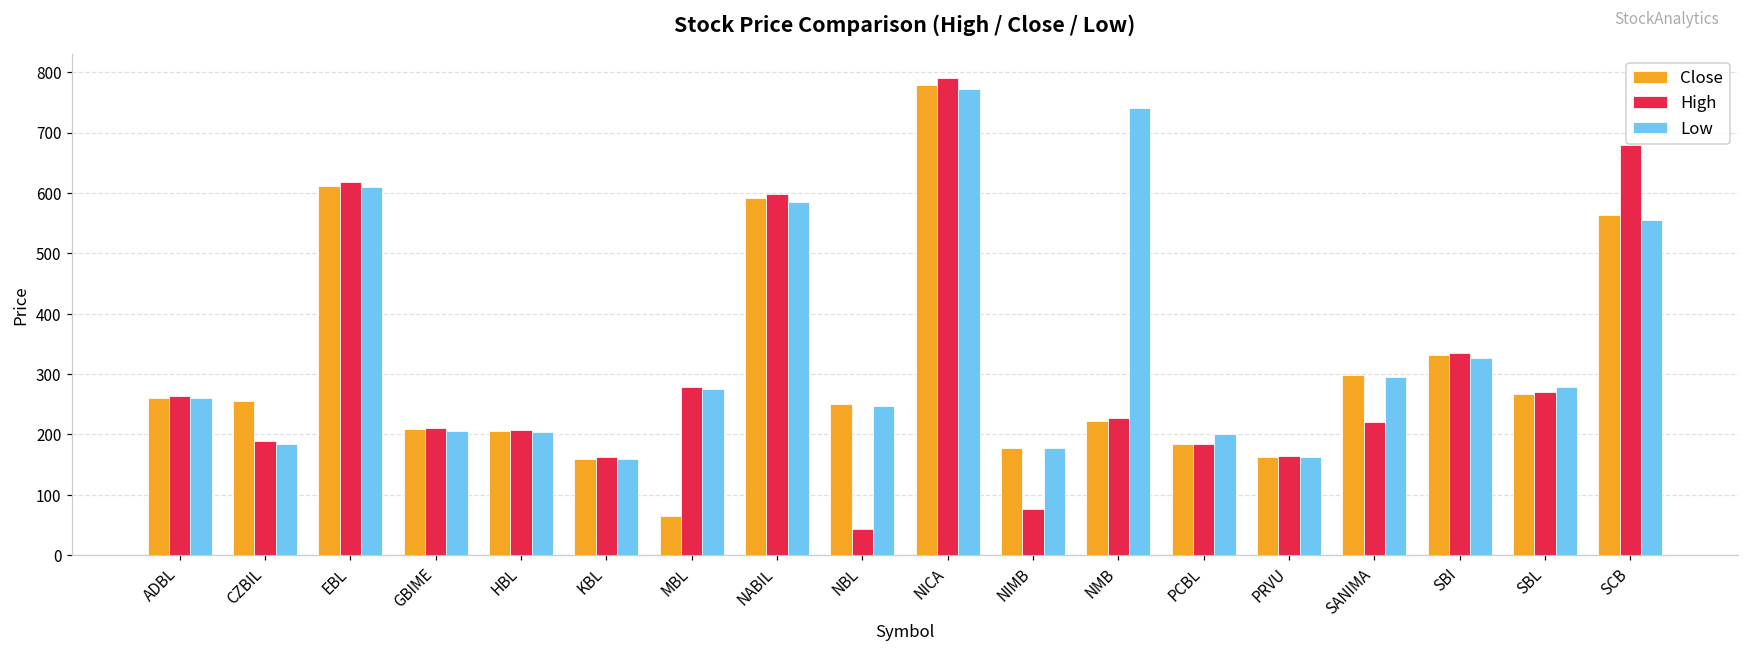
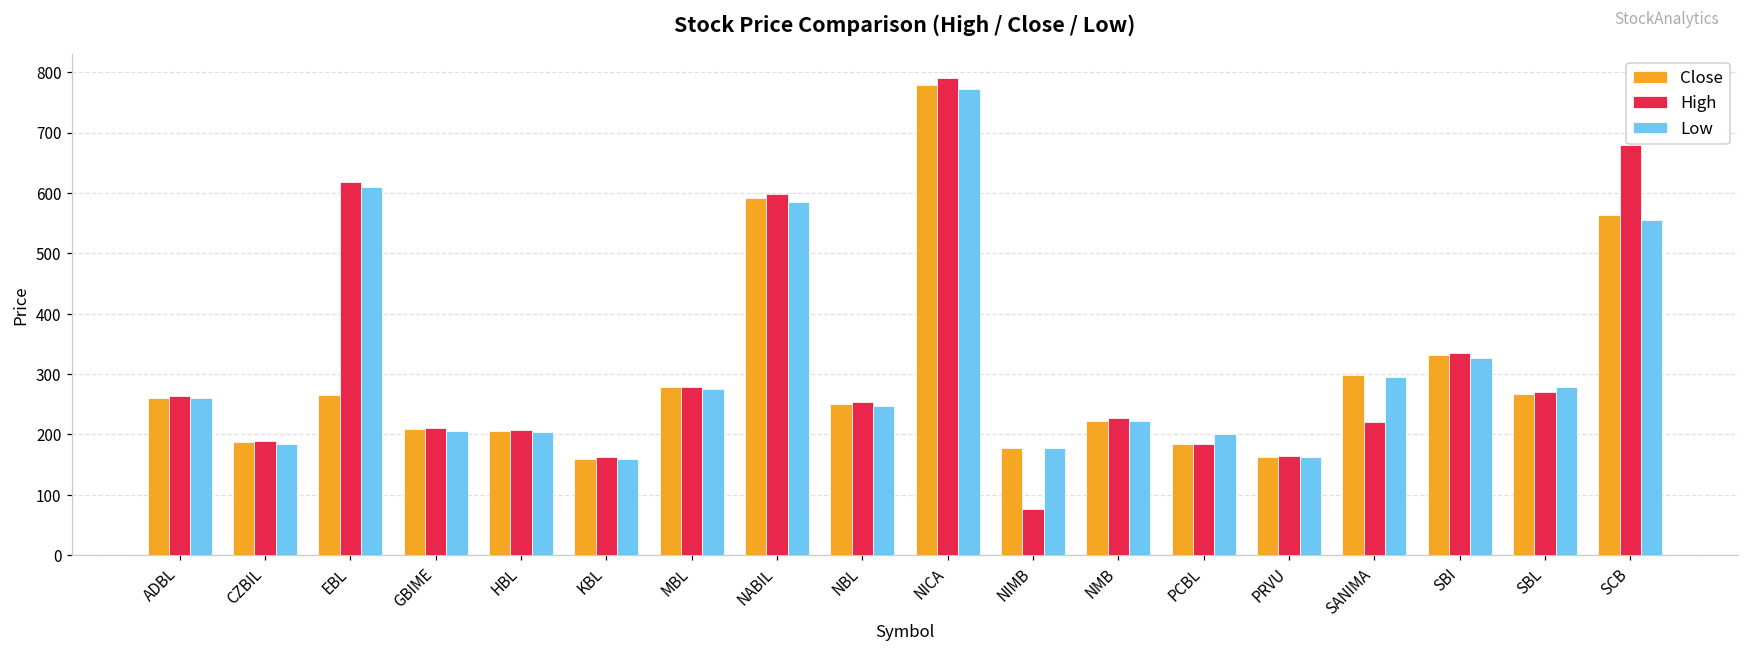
Close, CZBIL: 260 -> 190
Close, EBL: 610 -> 270
Close, MBL: 60 -> 280
High, NBL: 40 -> 250
Low, NMB: 740 -> 220
